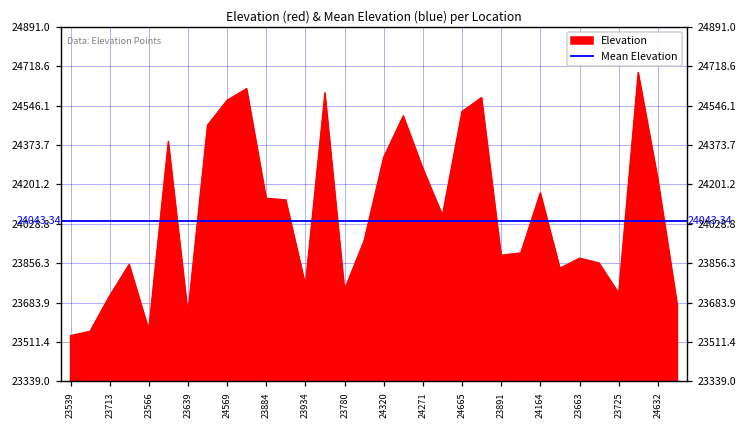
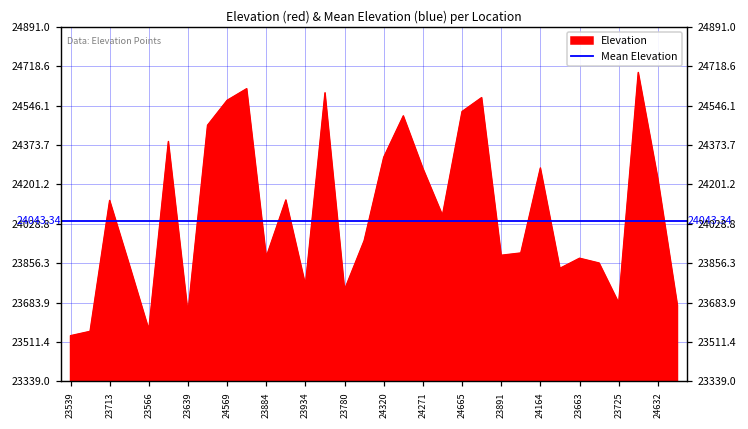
23713: 23710 -> 24130
23884: 24140 -> 23880
24164: 24160 -> 24270
23725: 23730 -> 23680
